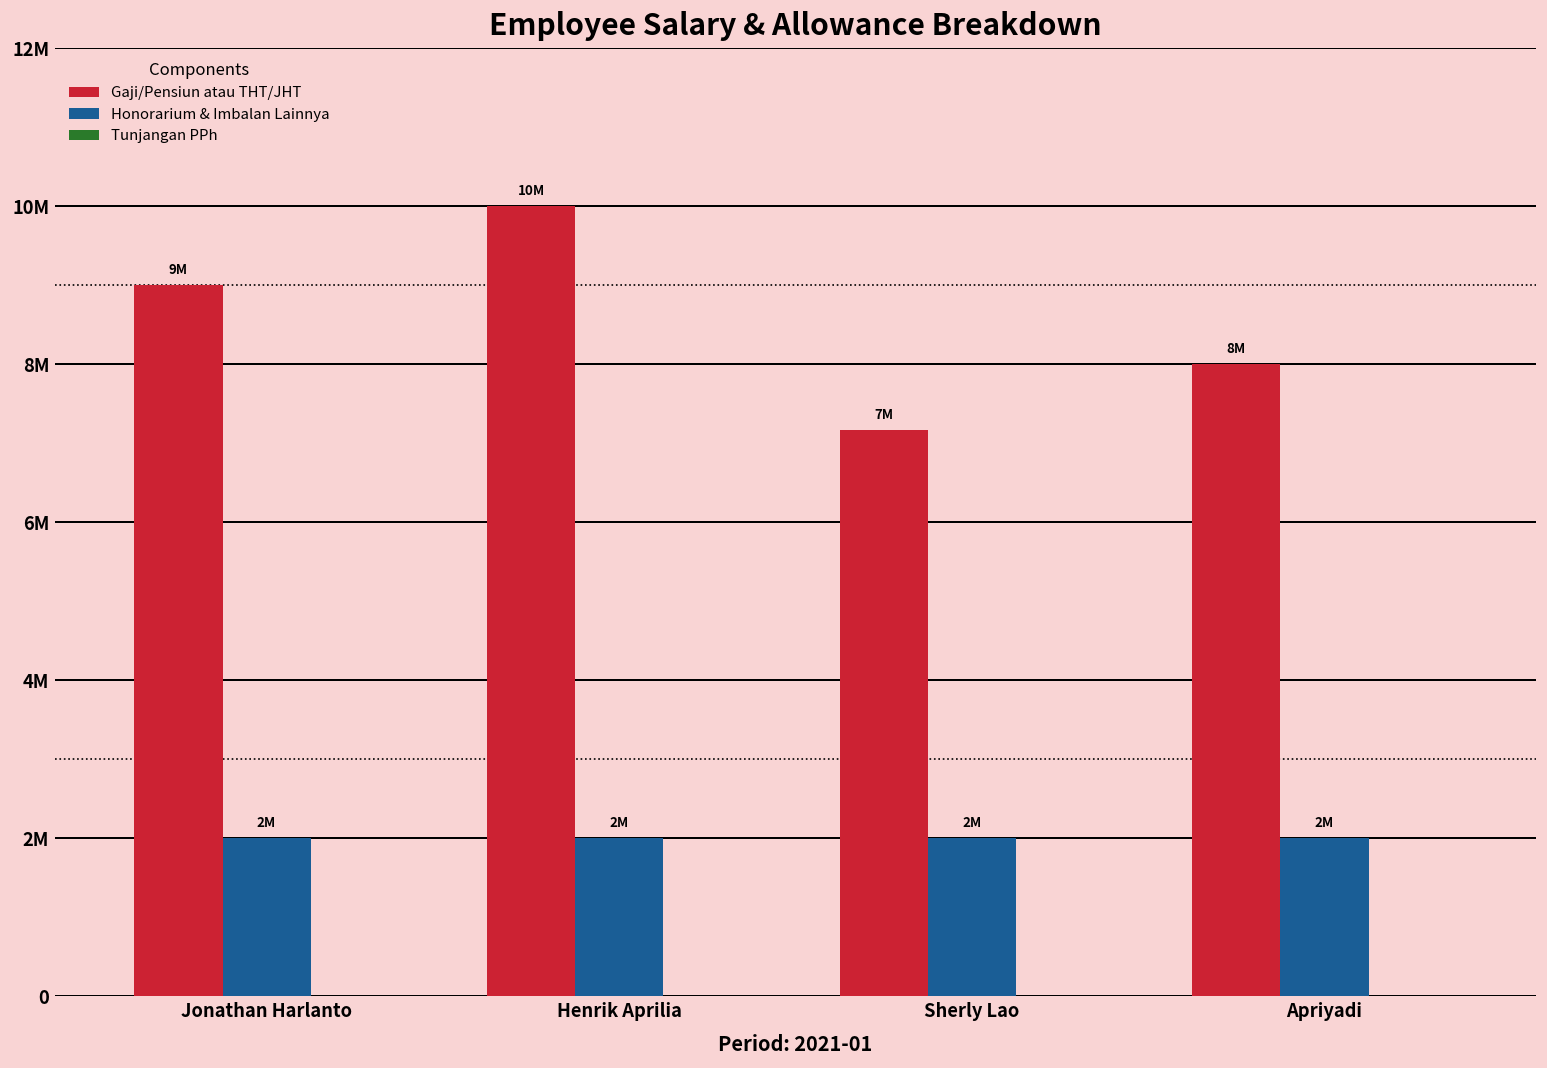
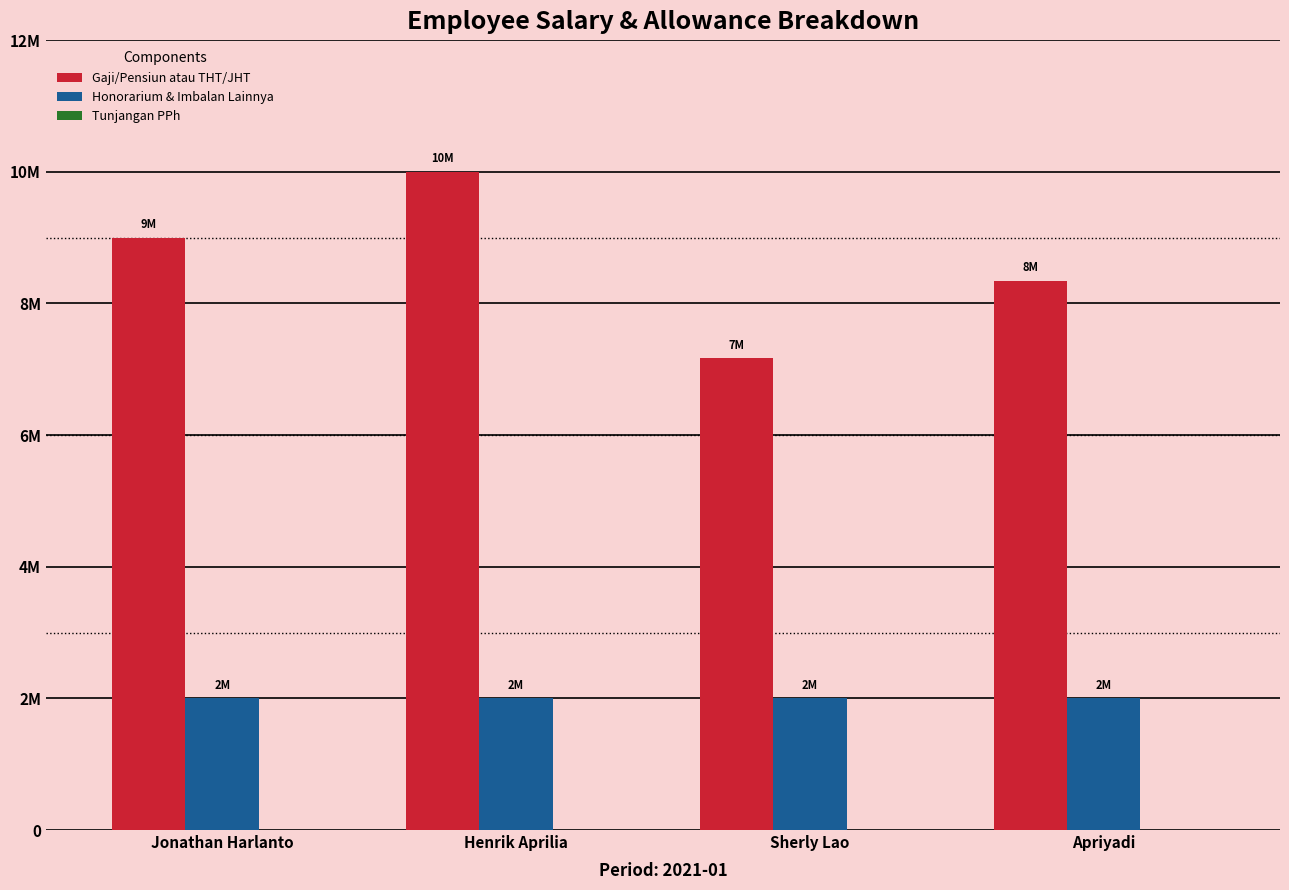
Gaji/Pensiun atau THT/JHT, Apriyadi: 8000000 -> 8300000
